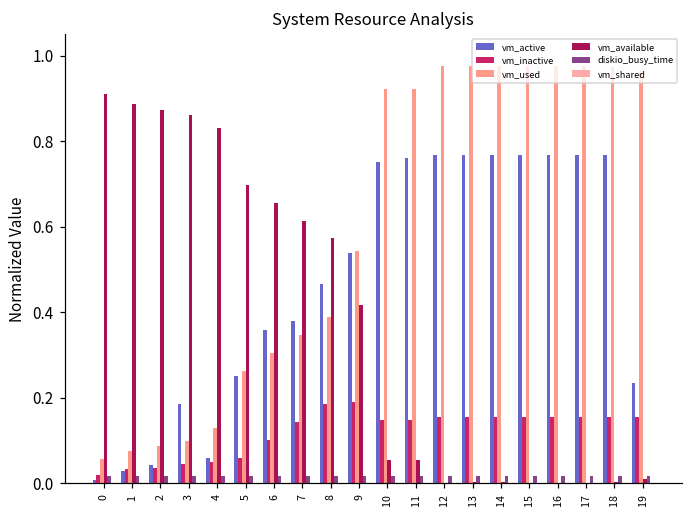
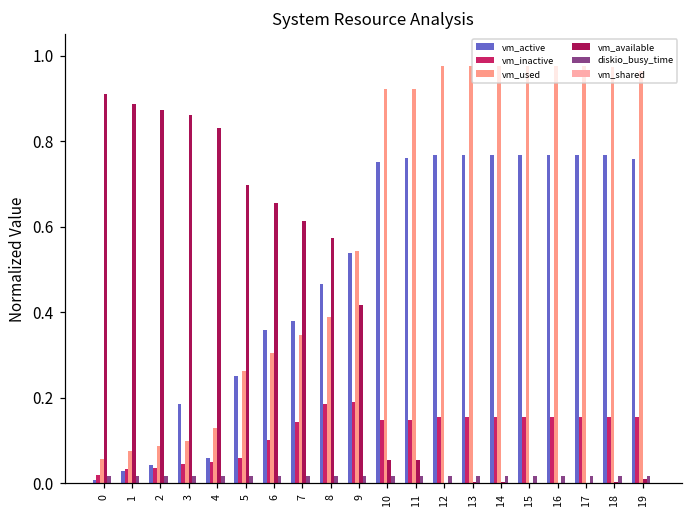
vm_active, 19: 0.23 -> 0.76
